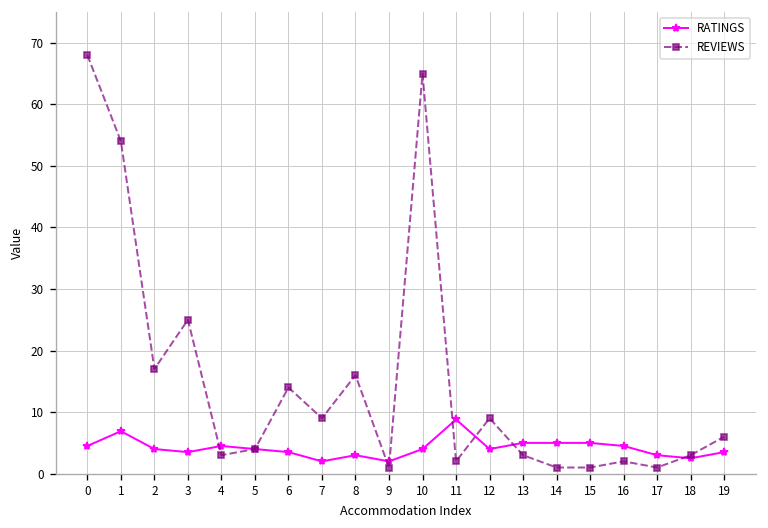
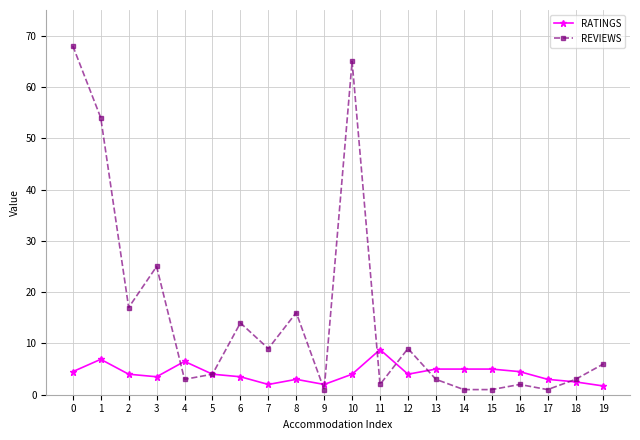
RATINGS, 4: 5 -> 7
RATINGS, 19: 4 -> 2
